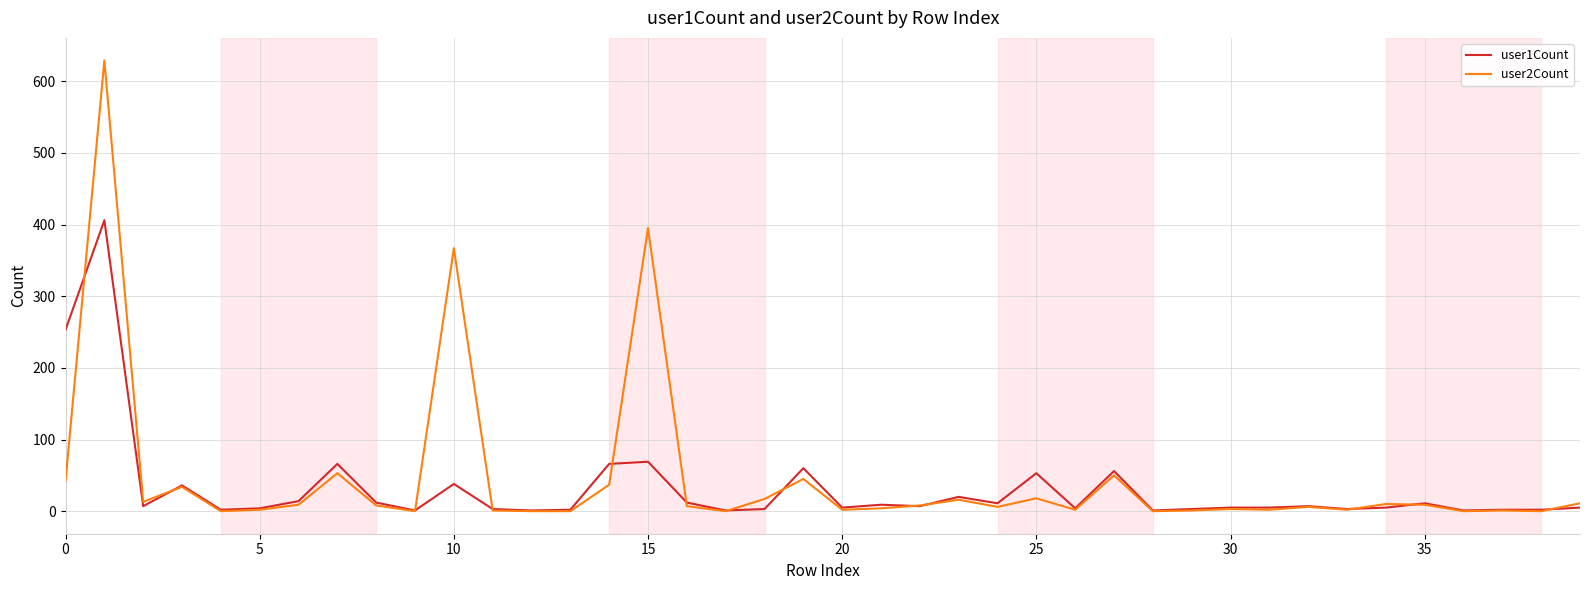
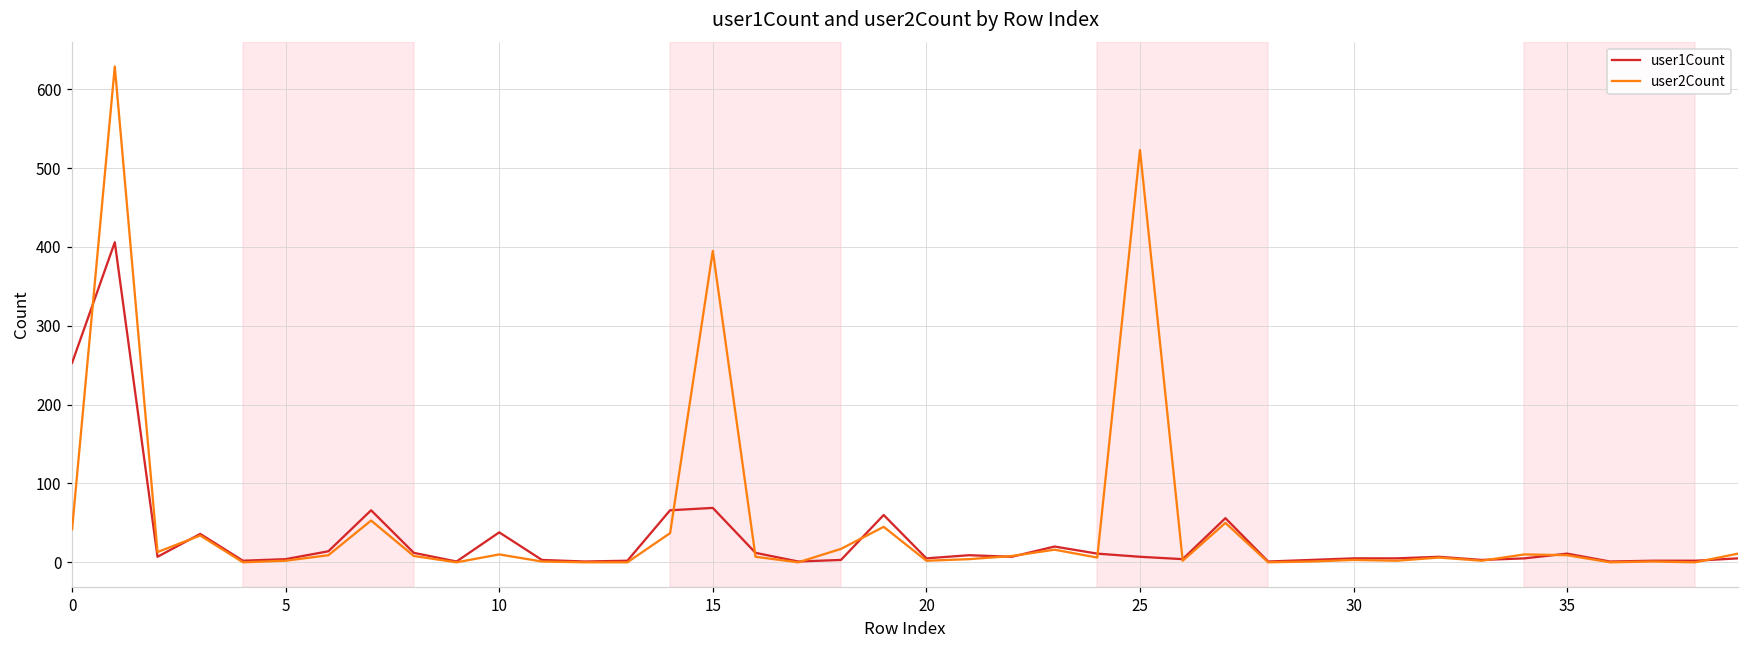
user2Count, 10: 370 -> 10
user1Count, 25: 50 -> 10
user2Count, 25: 20 -> 520
